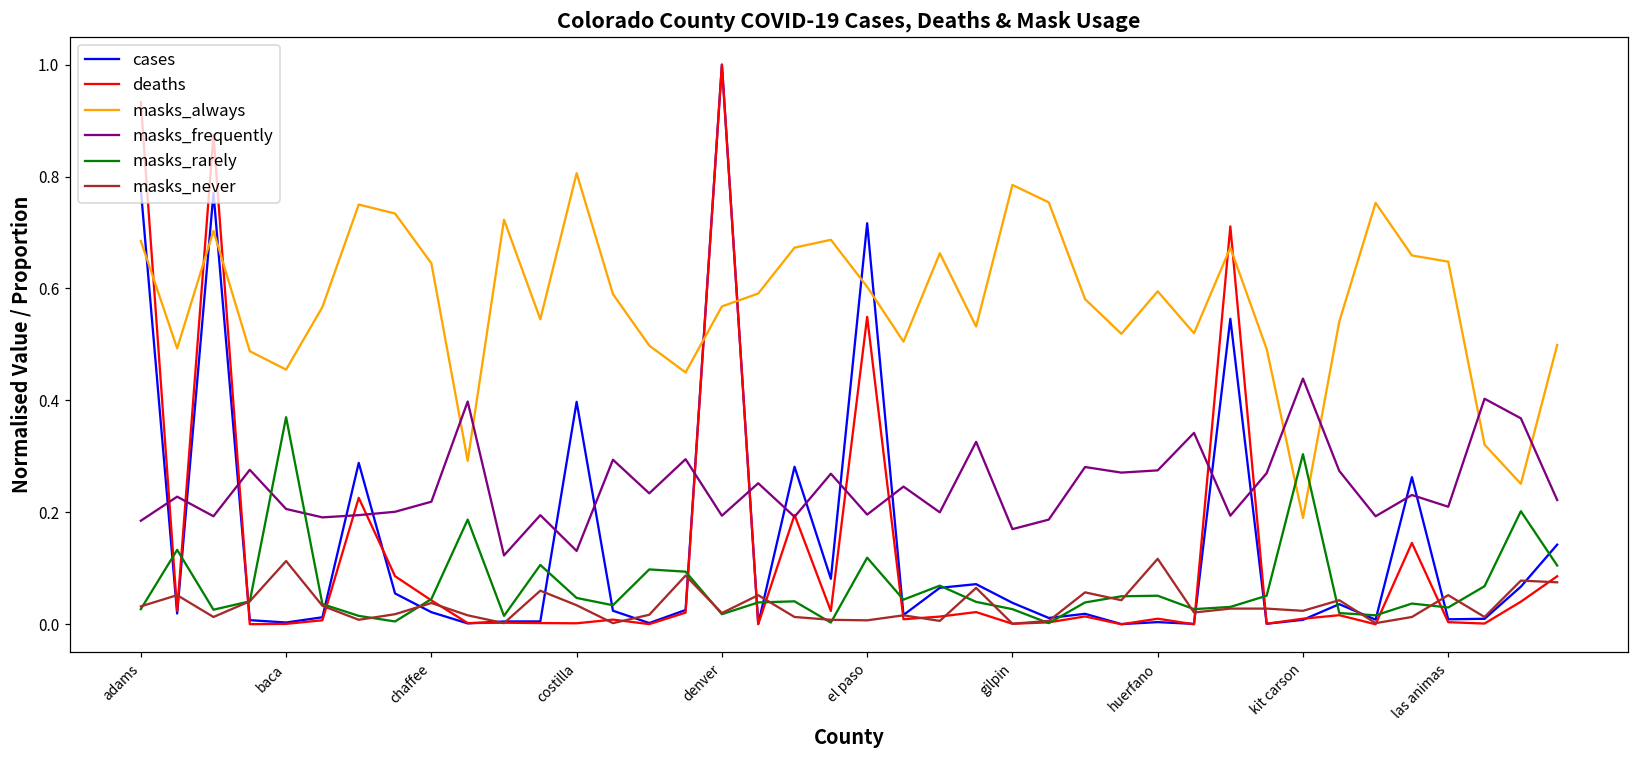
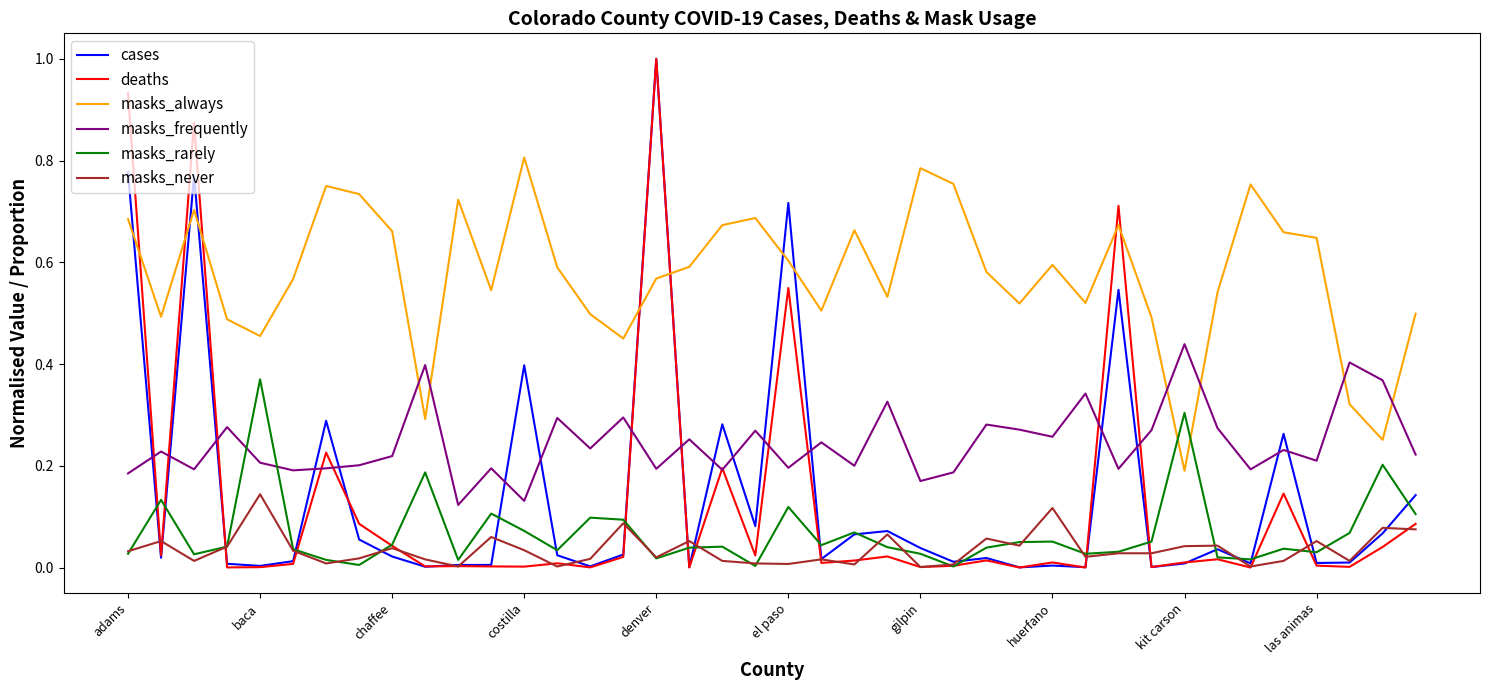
masks_never, baca: 0.11 -> 0.14
masks_always, chaffee: 0.65 -> 0.66
masks_rarely, costilla: 0.05 -> 0.07
masks_frequently, huerfano: 0.28 -> 0.26
masks_never, kit carson: 0.02 -> 0.04
